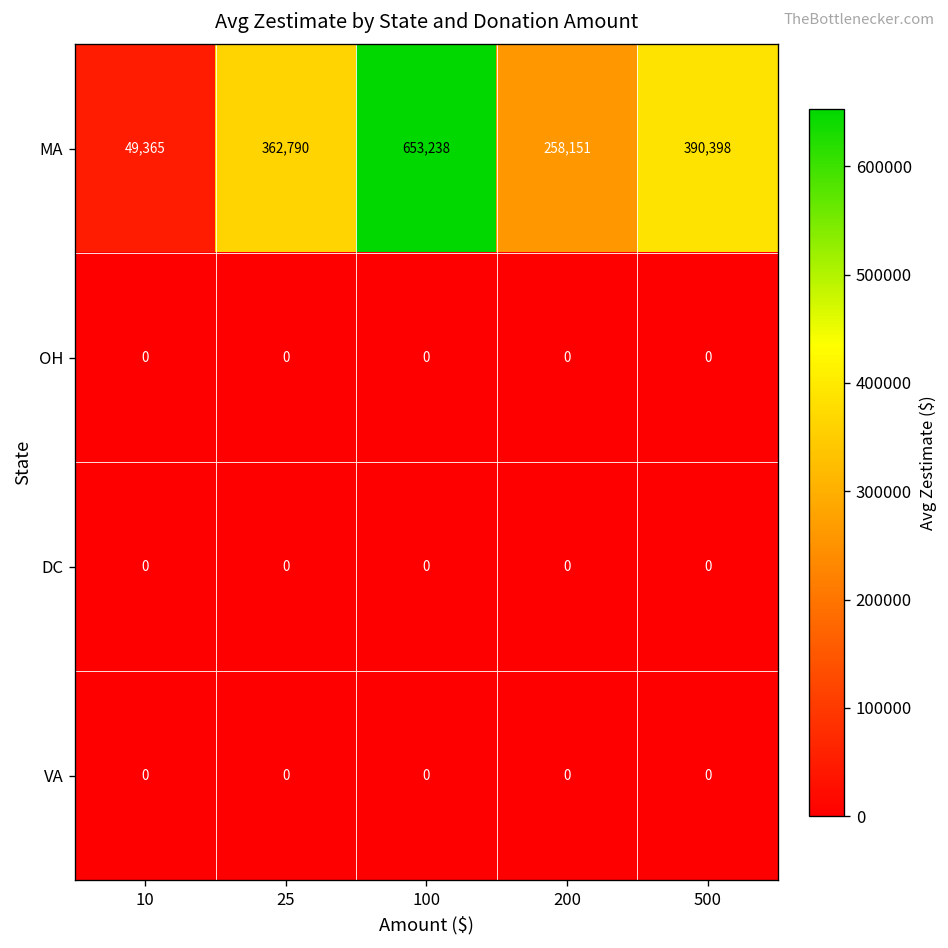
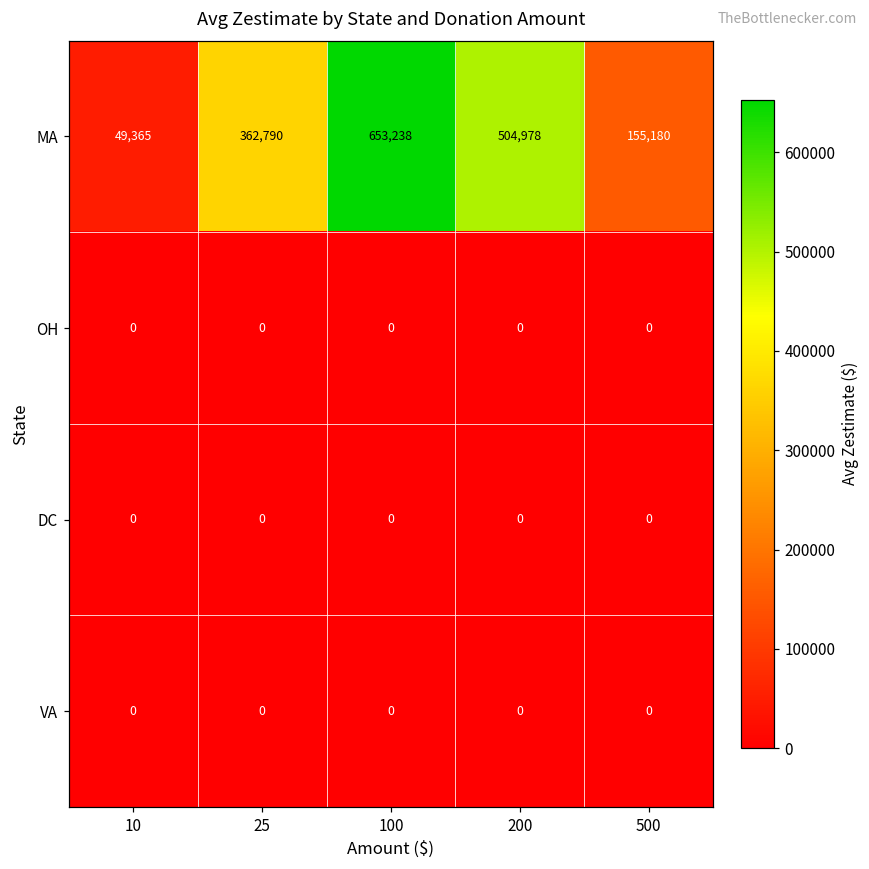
MA, 200: 258,151 -> 504,978
MA, 500: 390,398 -> 155,180
